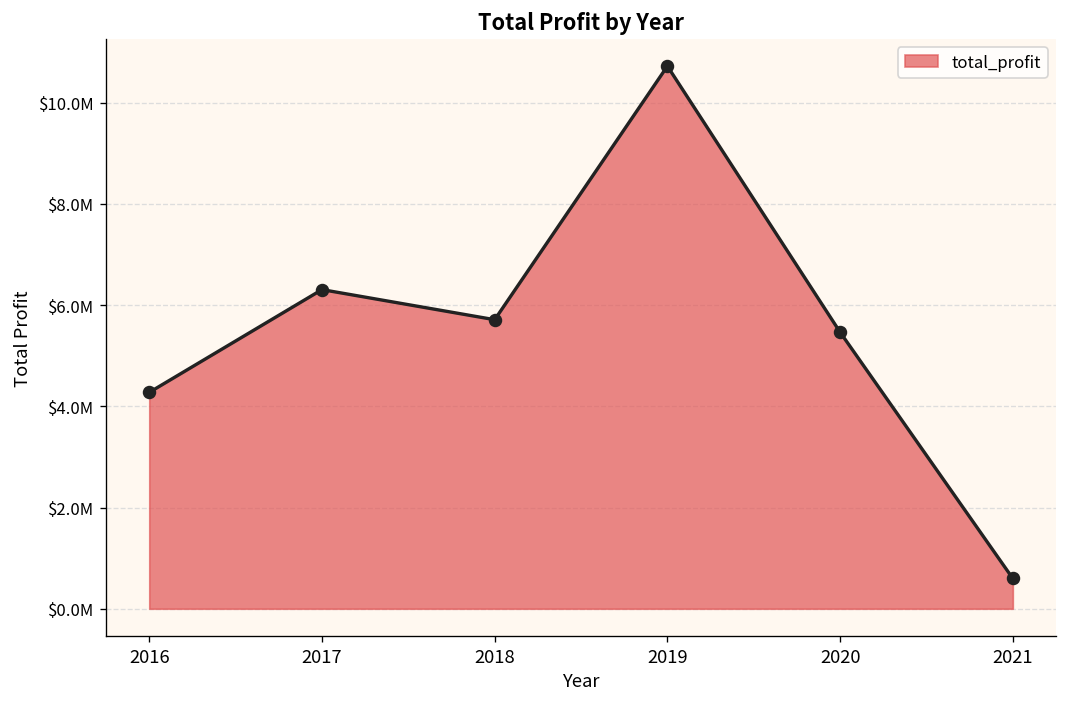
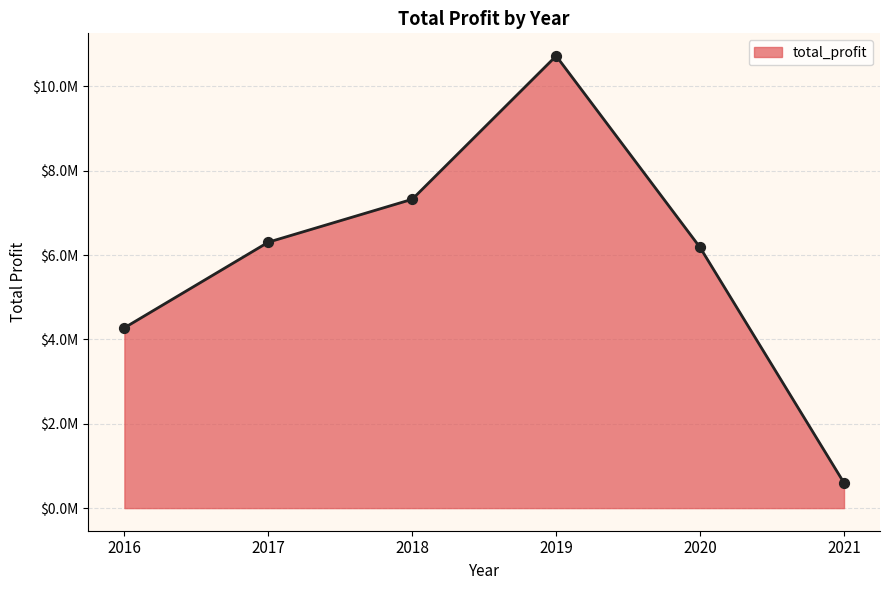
2018: $5700000 -> $7300000
2020: $5500000 -> $6200000
